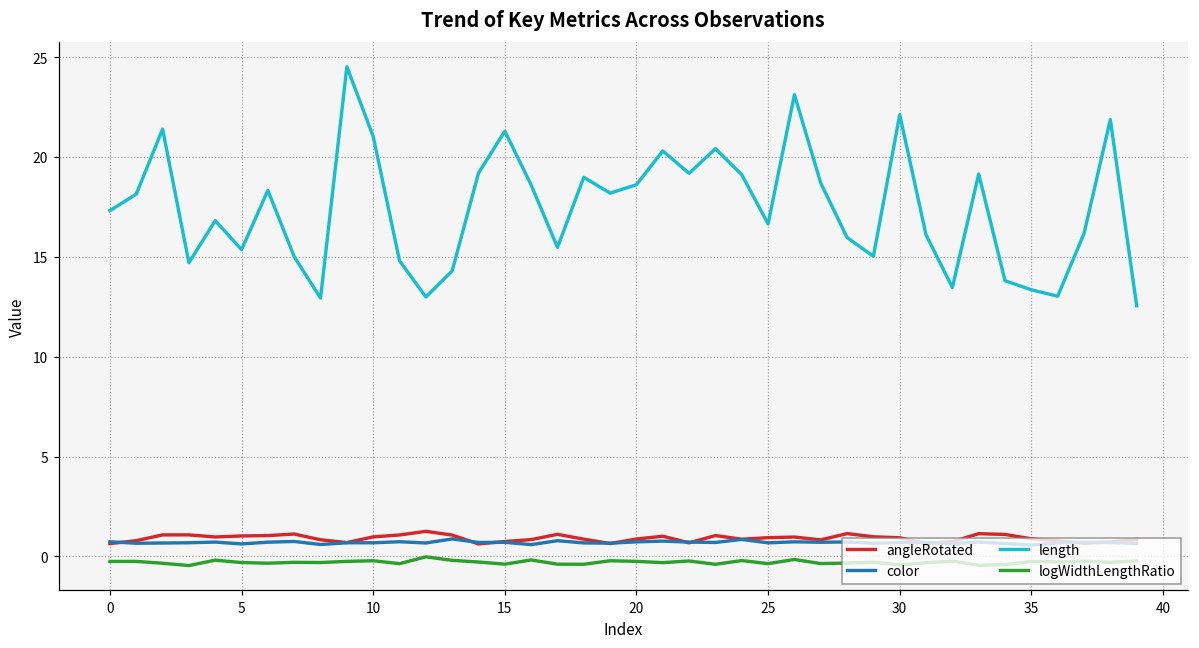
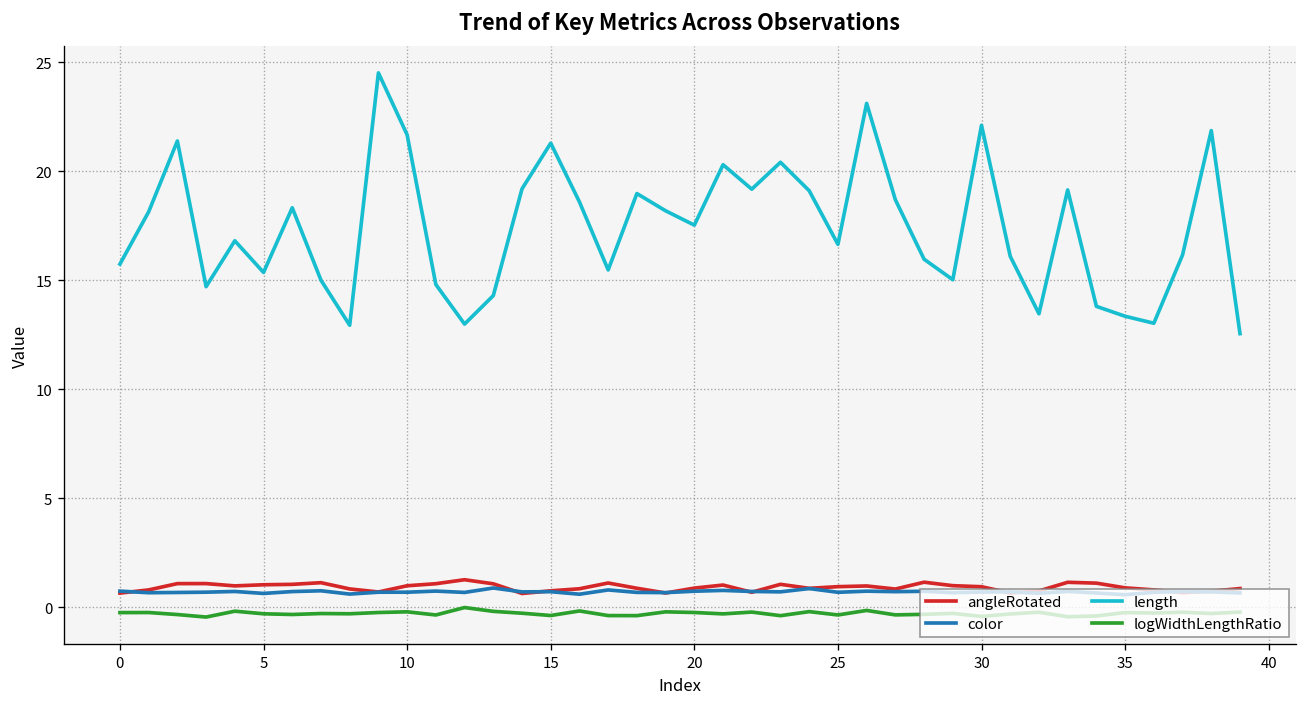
length, 0: 17.3 -> 15.7
length, 10: 21.0 -> 21.7
length, 20: 18.6 -> 17.5
